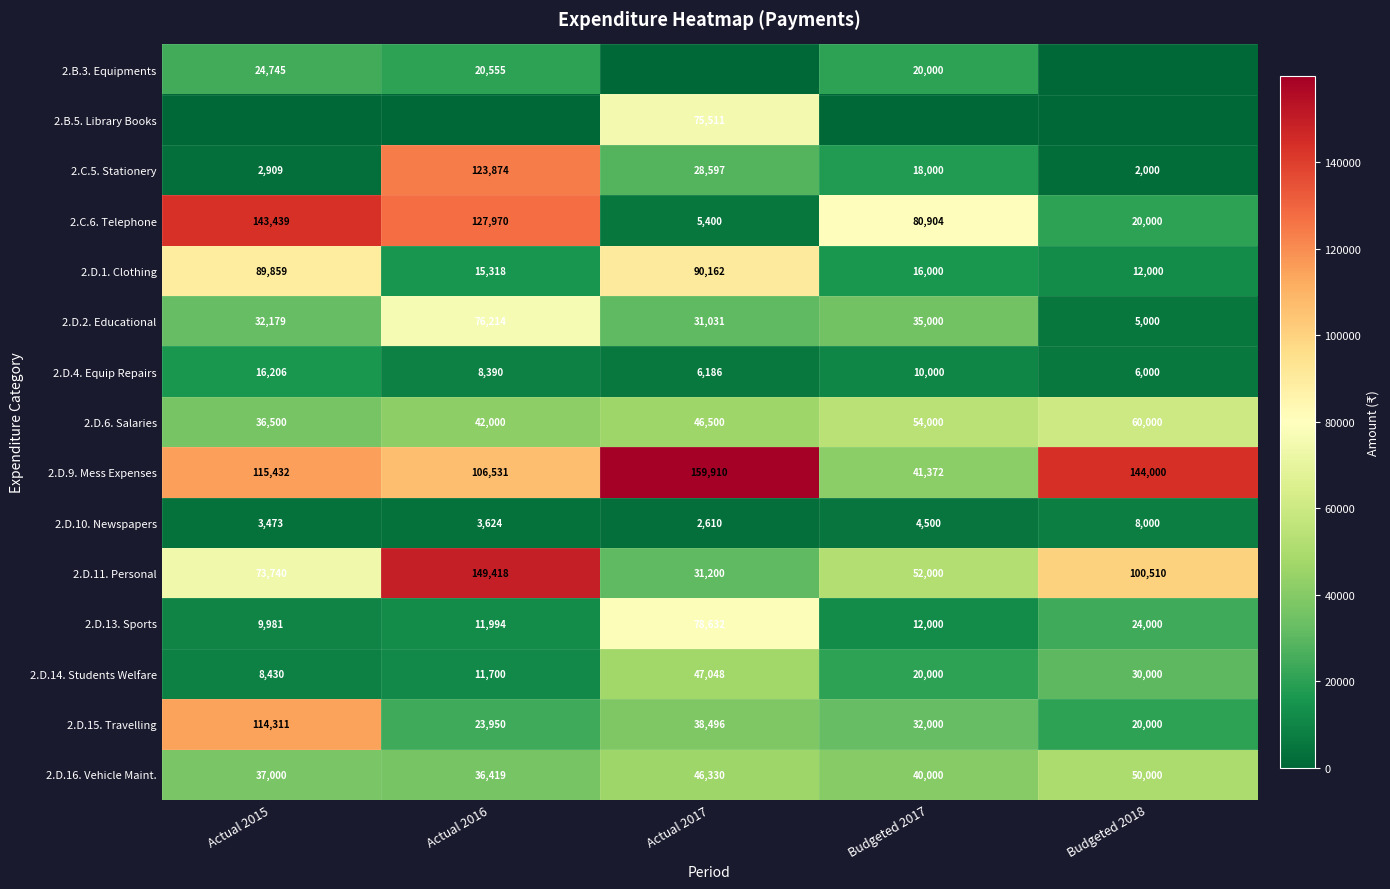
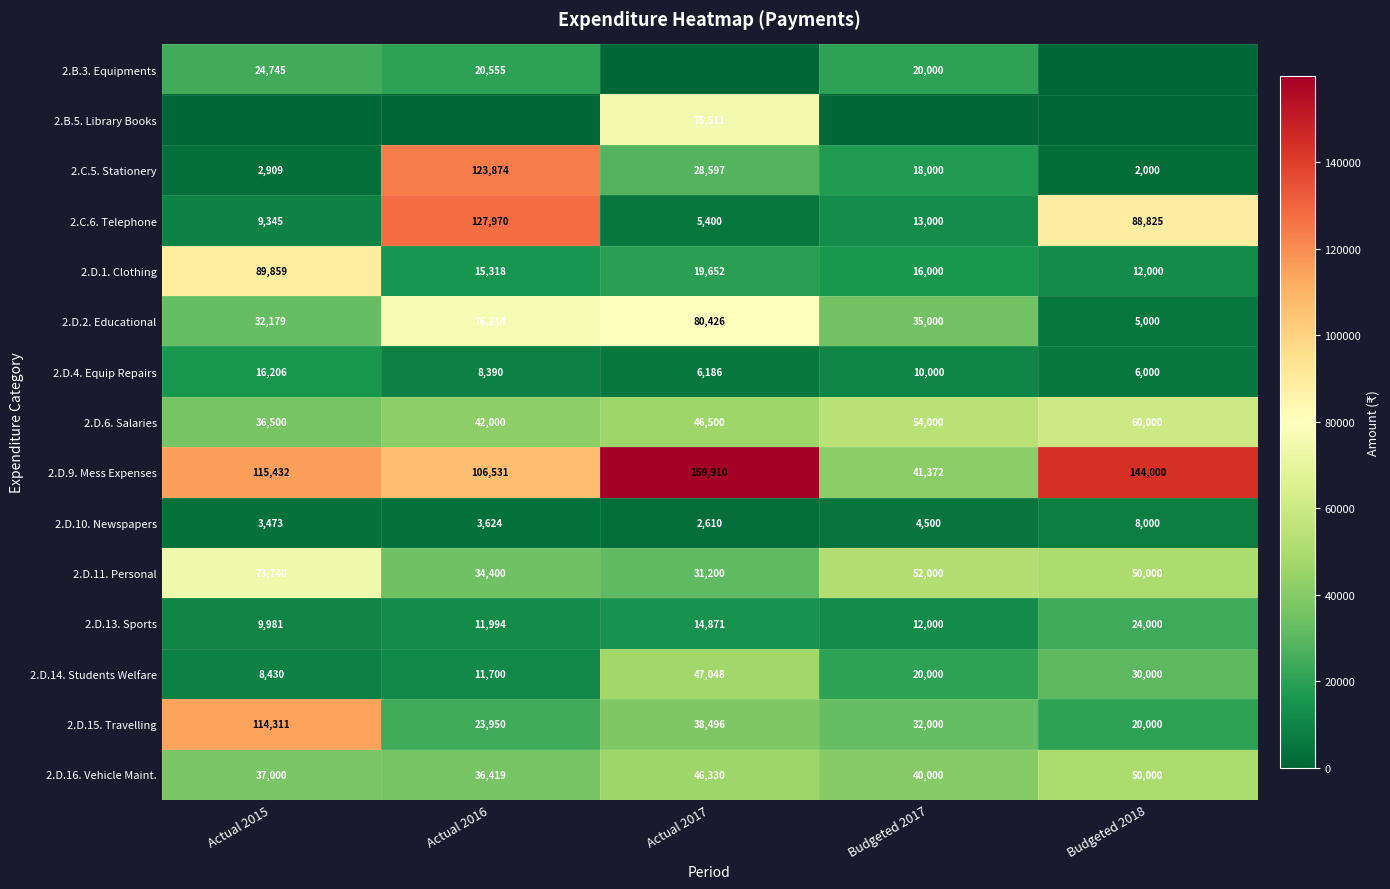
2.C.6. Telephone, Actual 2015: 143,439 -> 9,345
2.C.6. Telephone, Budgeted 2017: 80,904 -> 13,000
2.C.6. Telephone, Budgeted 2018: 20,000 -> 88,825
2.D.1. Clothing, Actual 2017: 90,162 -> 19,652
2.D.2. Educational, Actual 2017: 31,031 -> 80,426
2.D.11. Personal, Actual 2016: 149,418 -> 34,400
2.D.11. Personal, Budgeted 2018: 100,510 -> 50,000
2.D.13. Sports, Actual 2017: 78,632 -> 14,871
